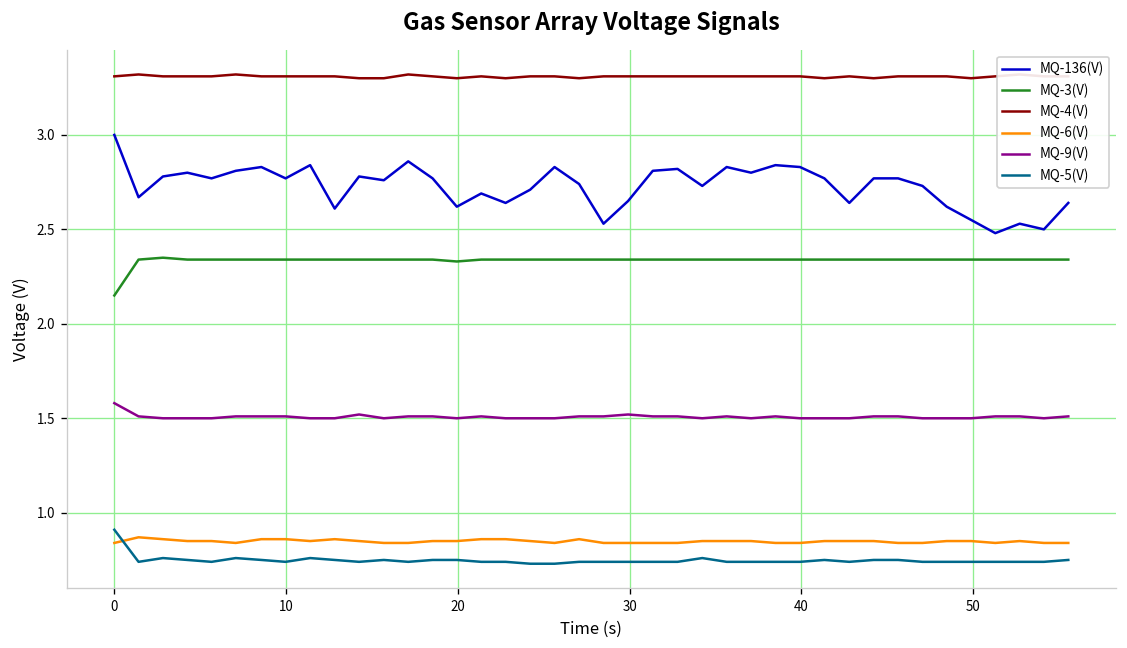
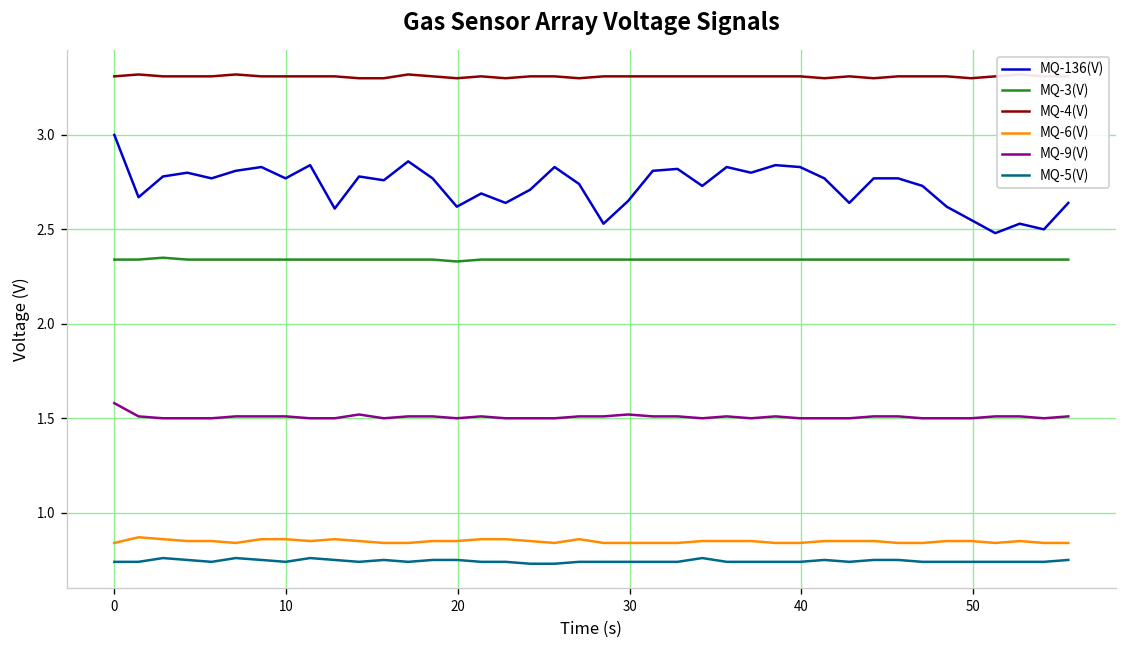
MQ-3(V), 0: 2.15 -> 2.34
MQ-5(V), 0: 0.91 -> 0.74
